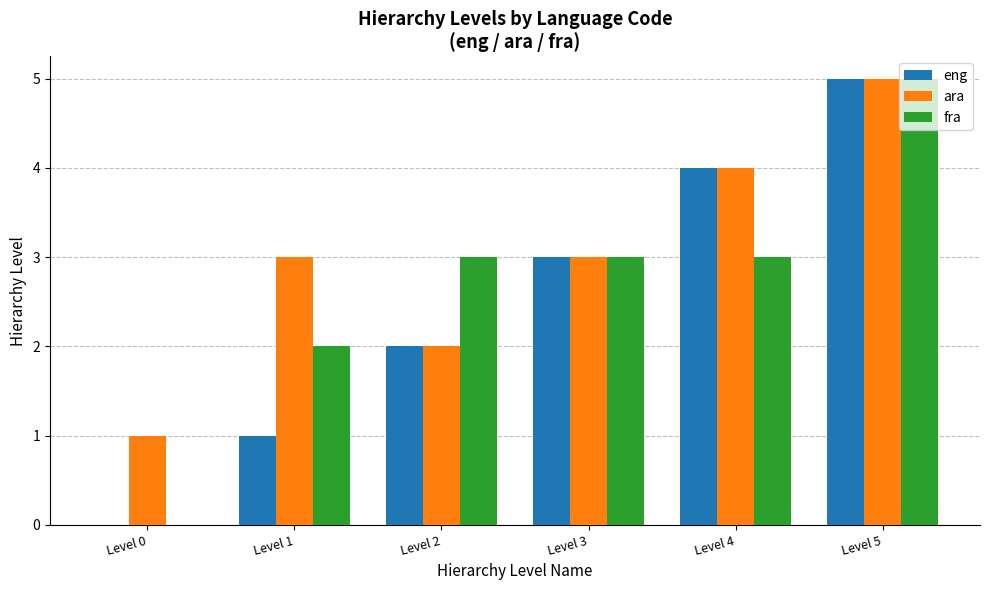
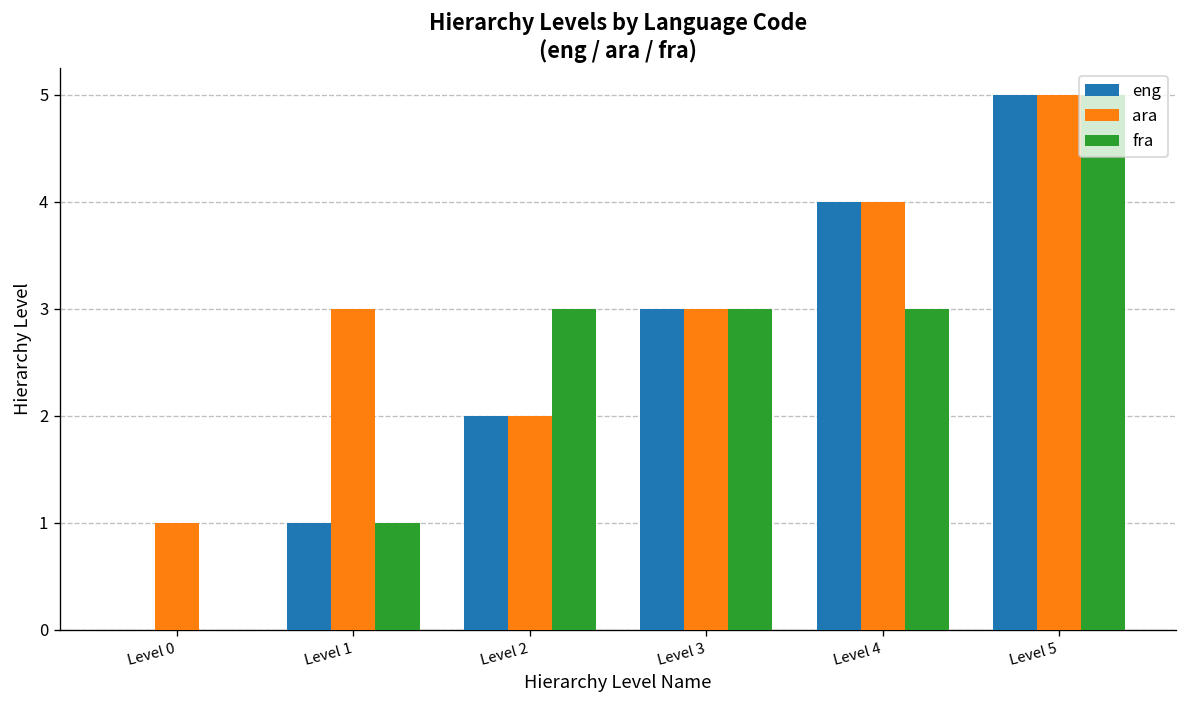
fra, Level 1: 2 -> 1
